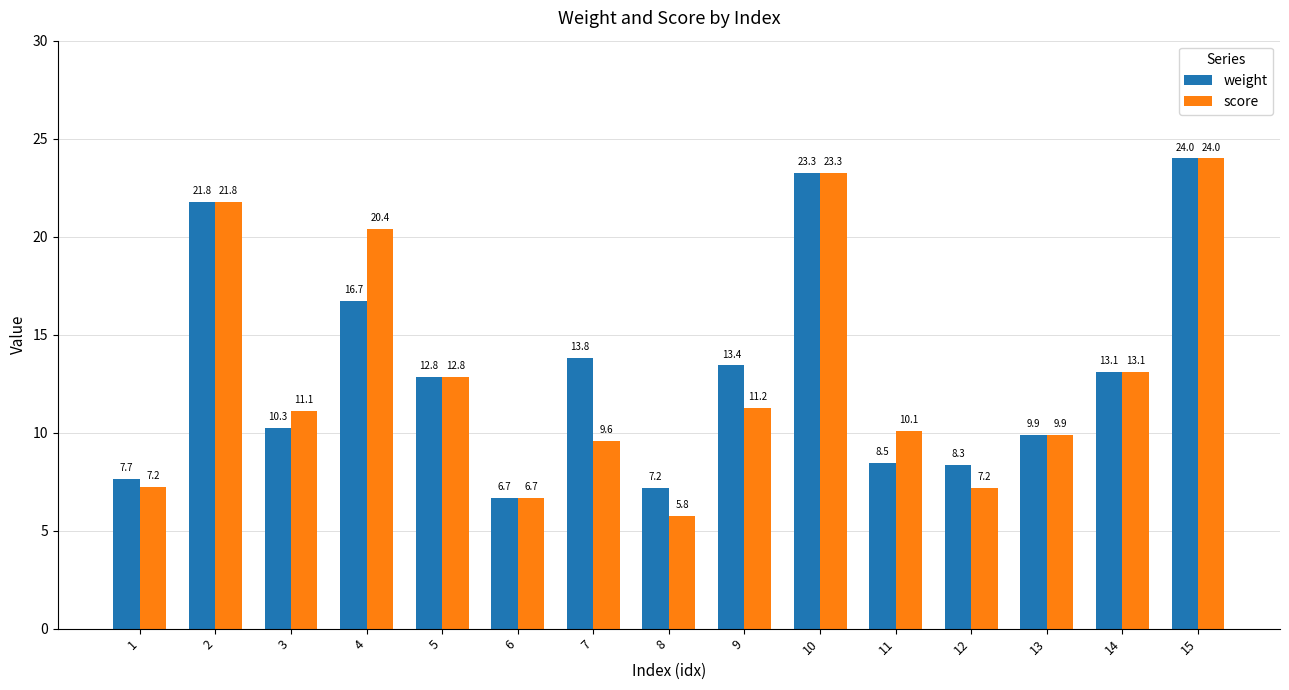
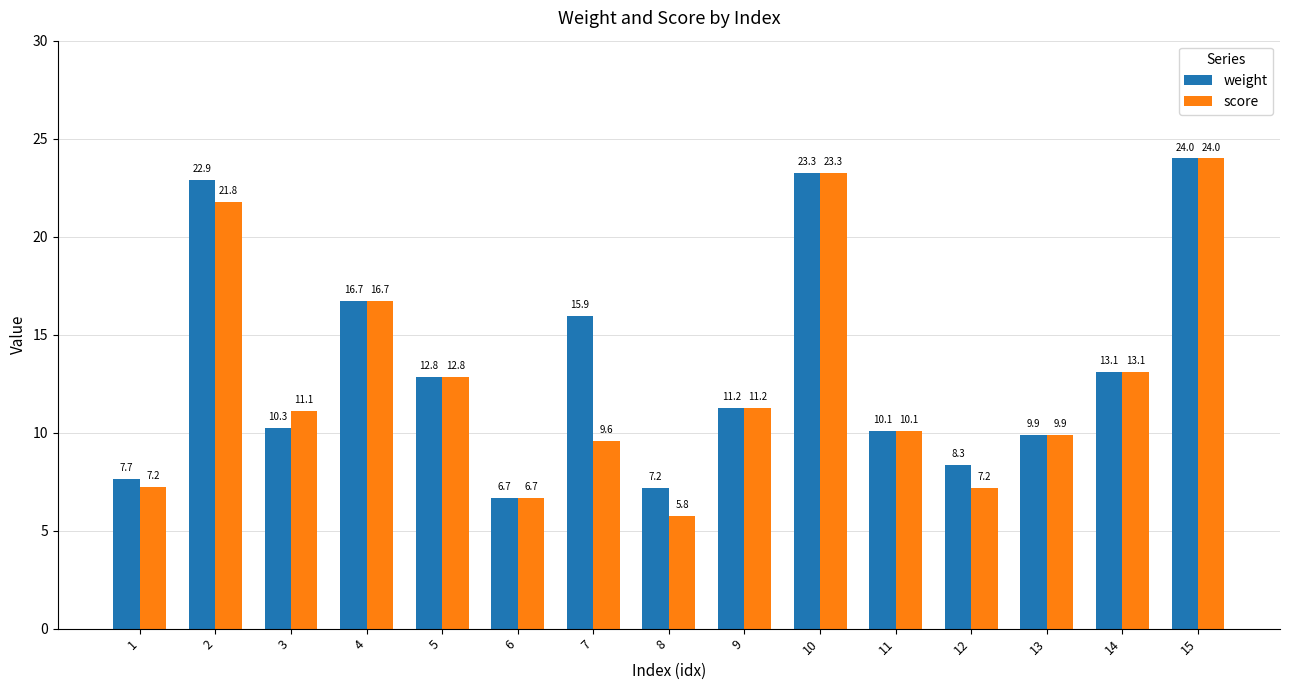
weight, 2: 21.8 -> 22.9
score, 4: 20.4 -> 16.7
weight, 7: 13.8 -> 15.9
weight, 9: 13.4 -> 11.2
weight, 11: 8.5 -> 10.1
